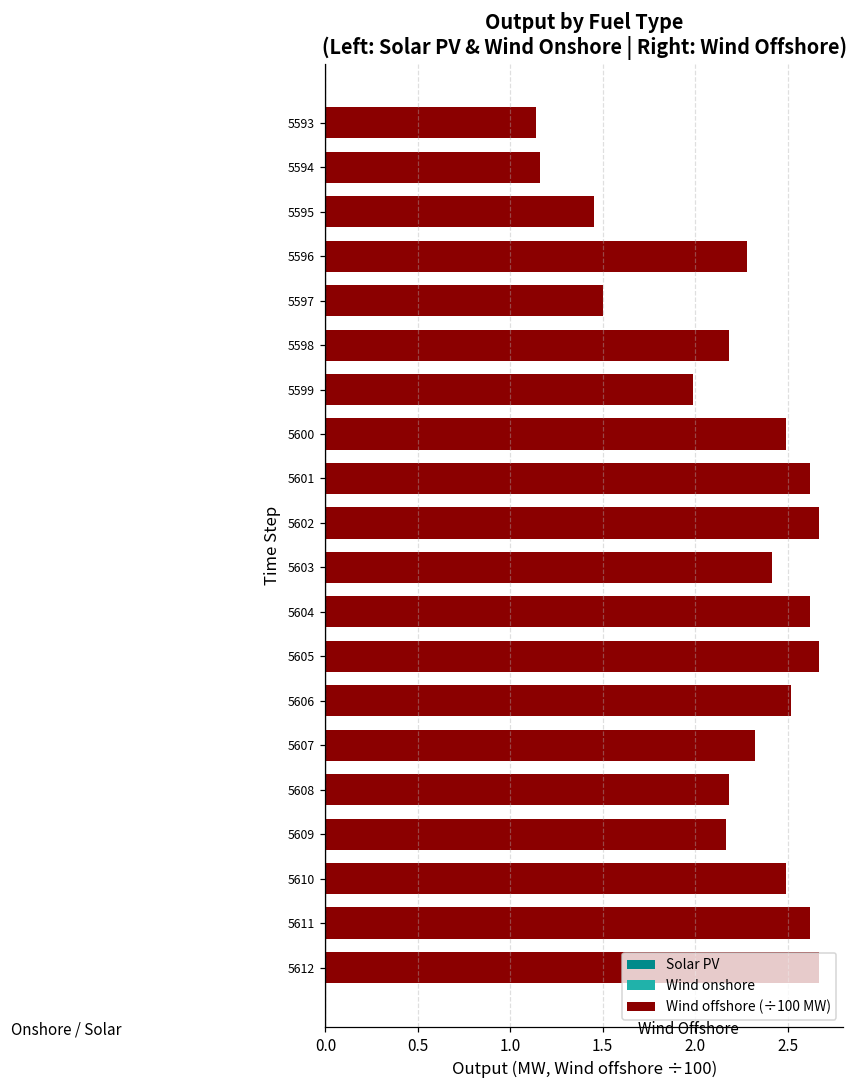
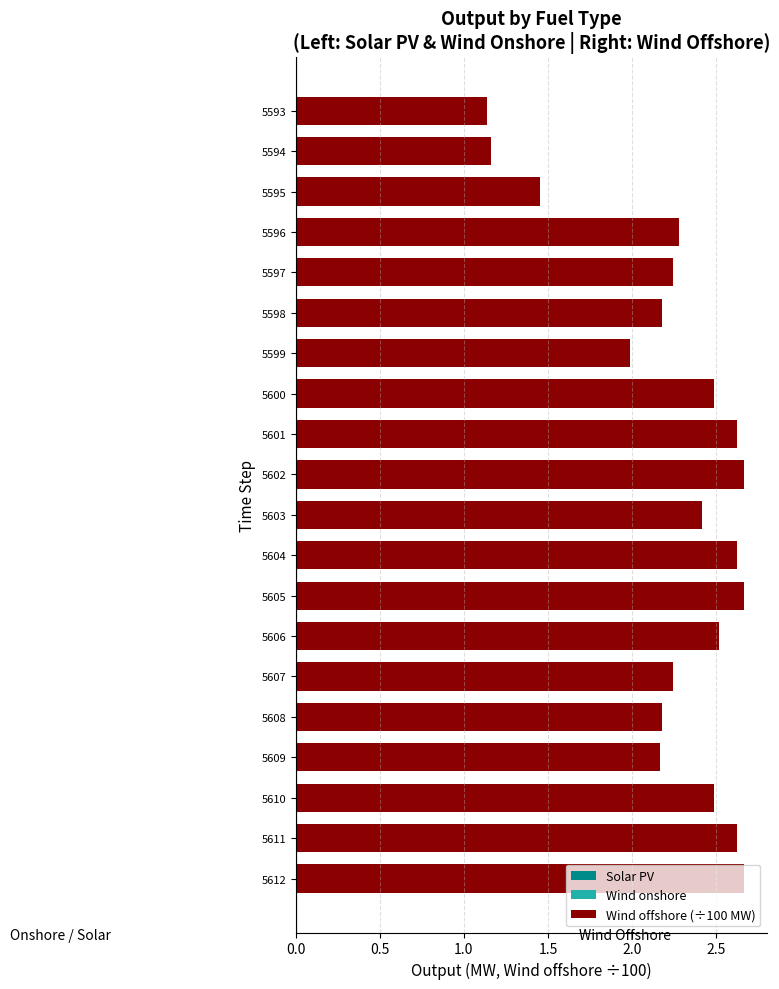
Wind offshore (÷100 MW), 5597: 1.50 -> 2.24
Wind offshore (÷100 MW), 5607: 2.32 -> 2.24
